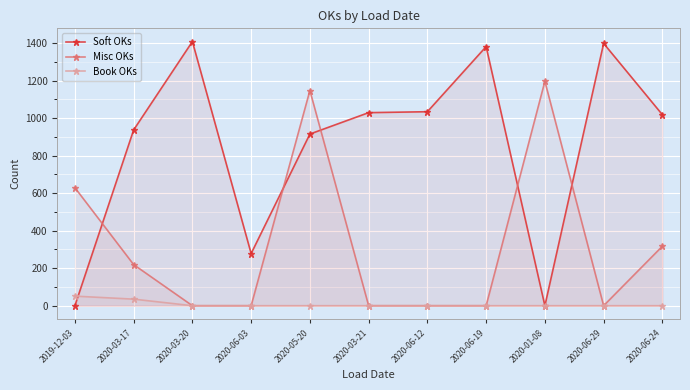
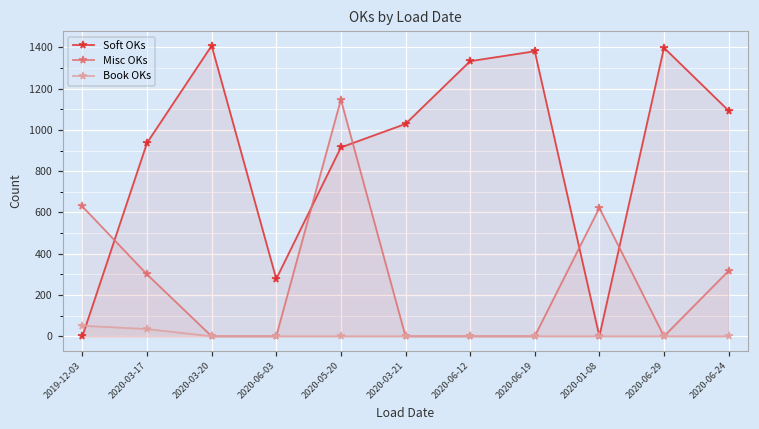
Misc OKs, 2020-03-17: 220 -> 300
Soft OKs, 2020-06-12: 1030 -> 1330
Misc OKs, 2020-01-08: 1200 -> 620
Soft OKs, 2020-06-24: 1020 -> 1090
